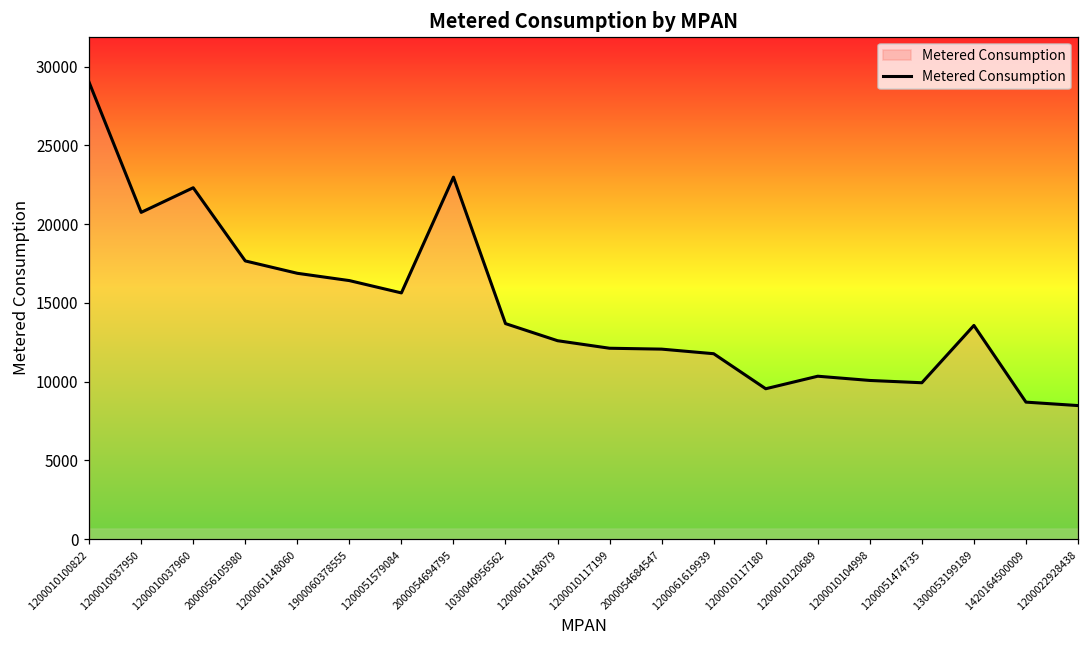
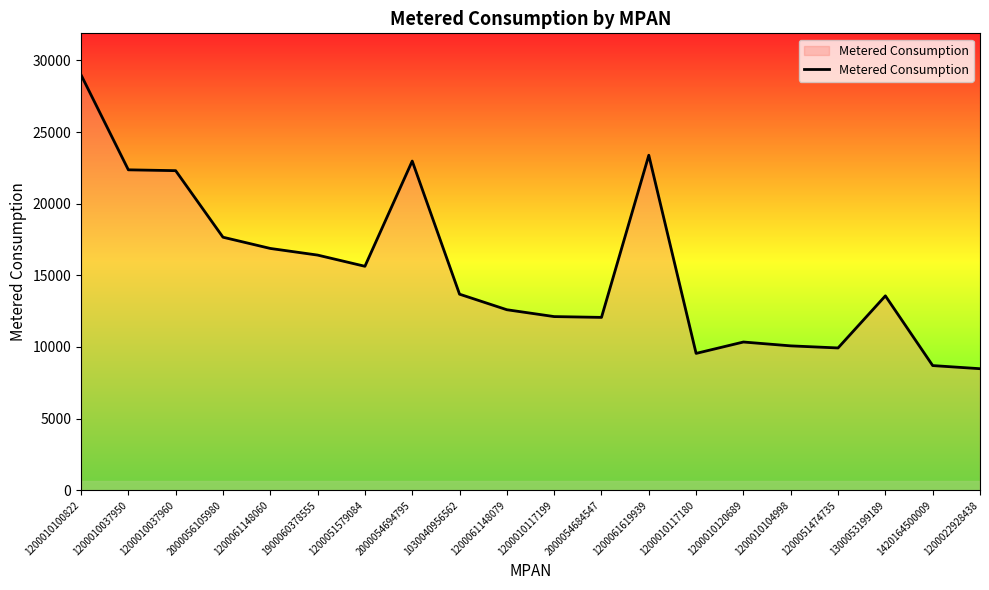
1200010037950: 20700 -> 22400
1200061619939: 11800 -> 23400
